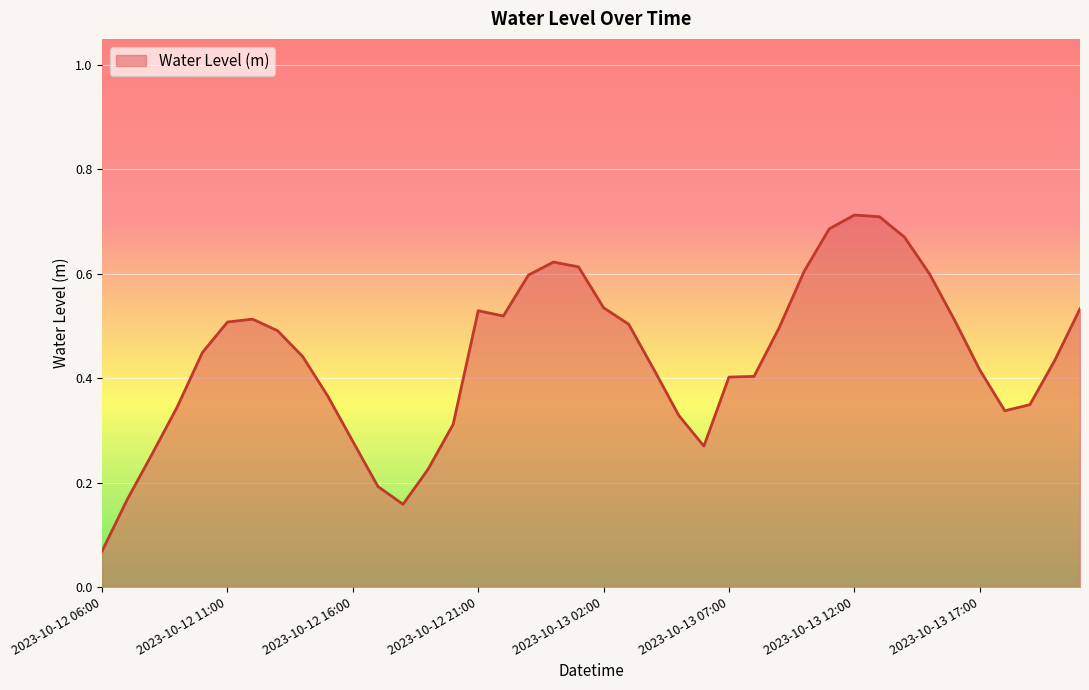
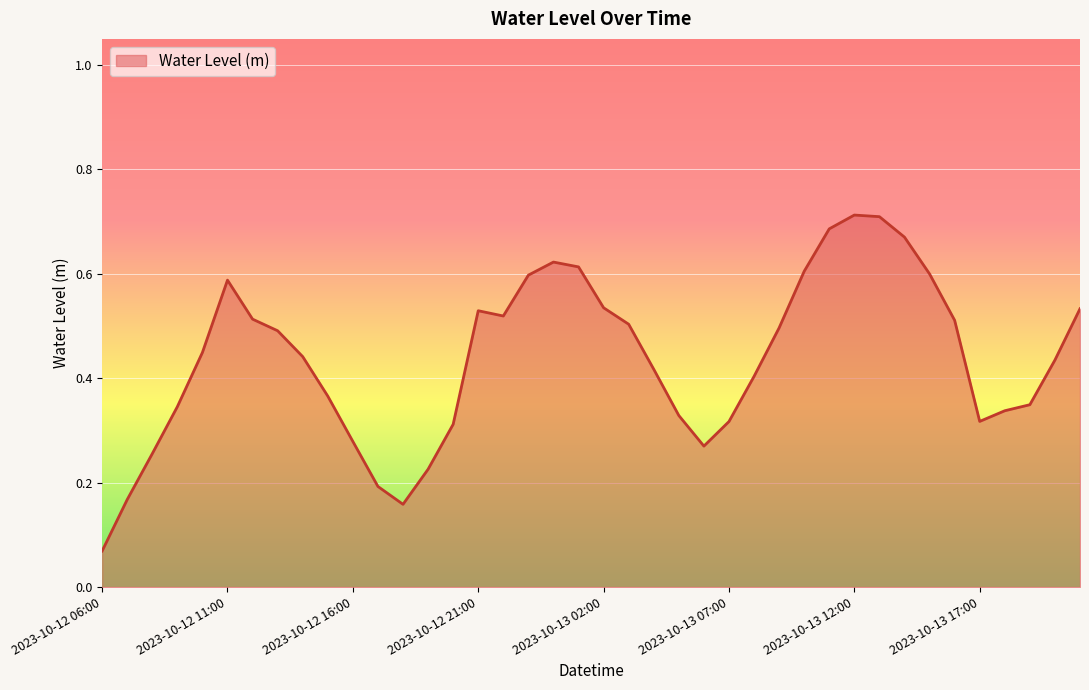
2023-10-12 11:00: 0.51 -> 0.59
2023-10-13 07:00: 0.40 -> 0.32
2023-10-13 17:00: 0.42 -> 0.32
